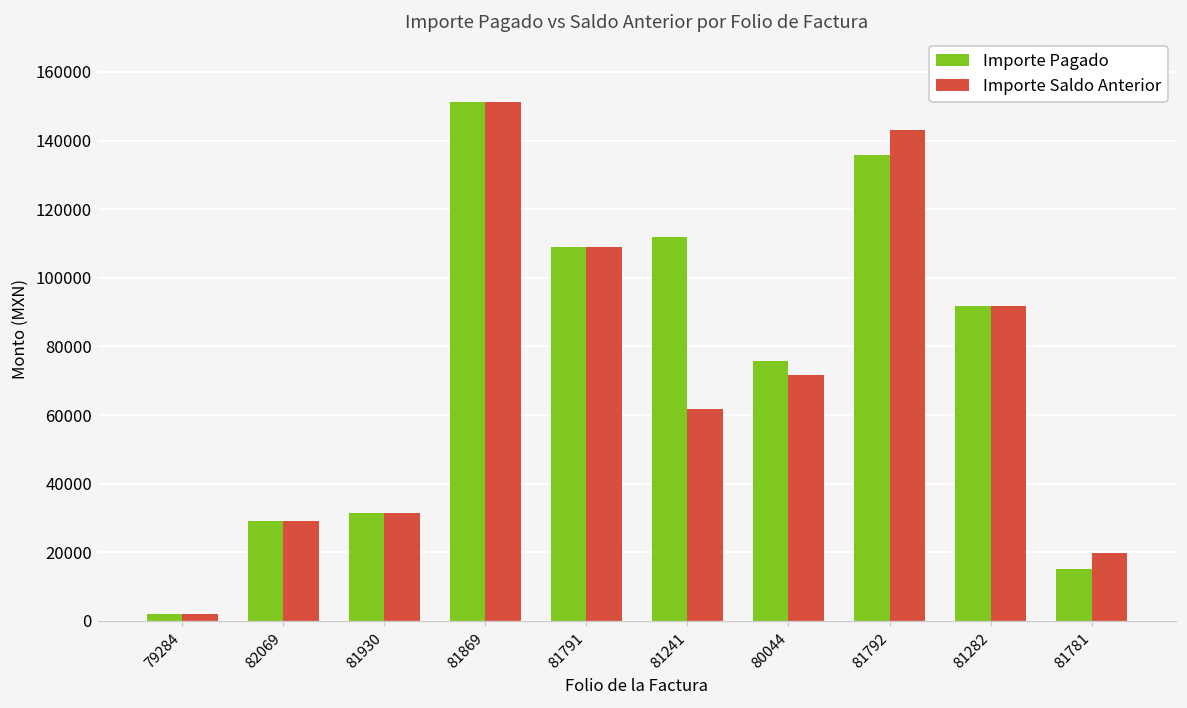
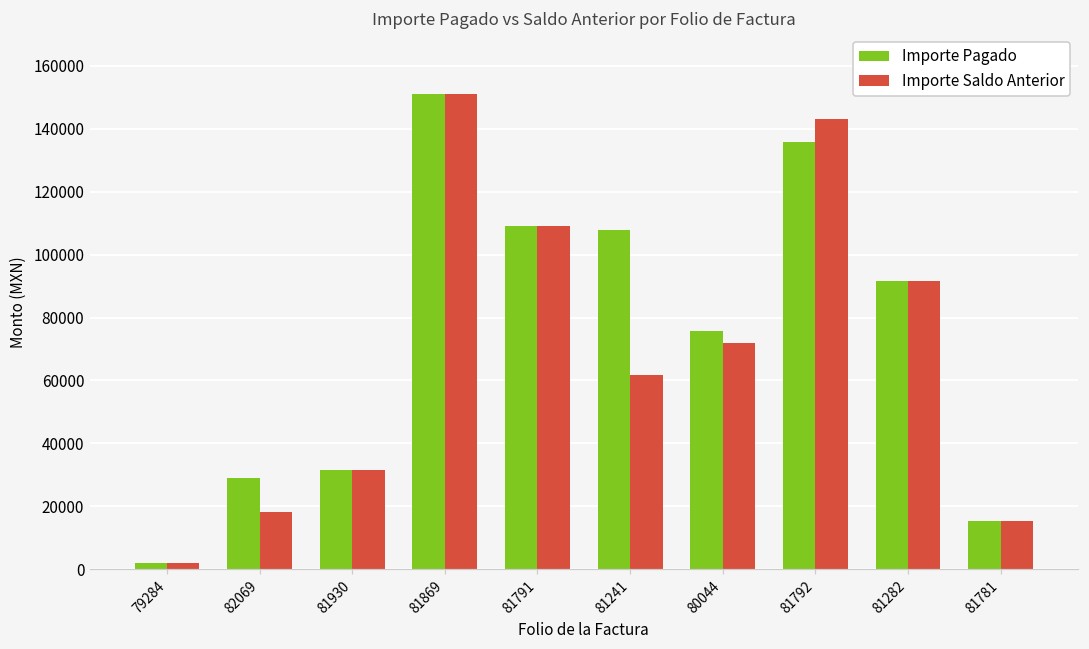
Importe Saldo Anterior, 82069: 29000 -> 18000
Importe Pagado, 81241: 112000 -> 108000
Importe Saldo Anterior, 81781: 20000 -> 15000
